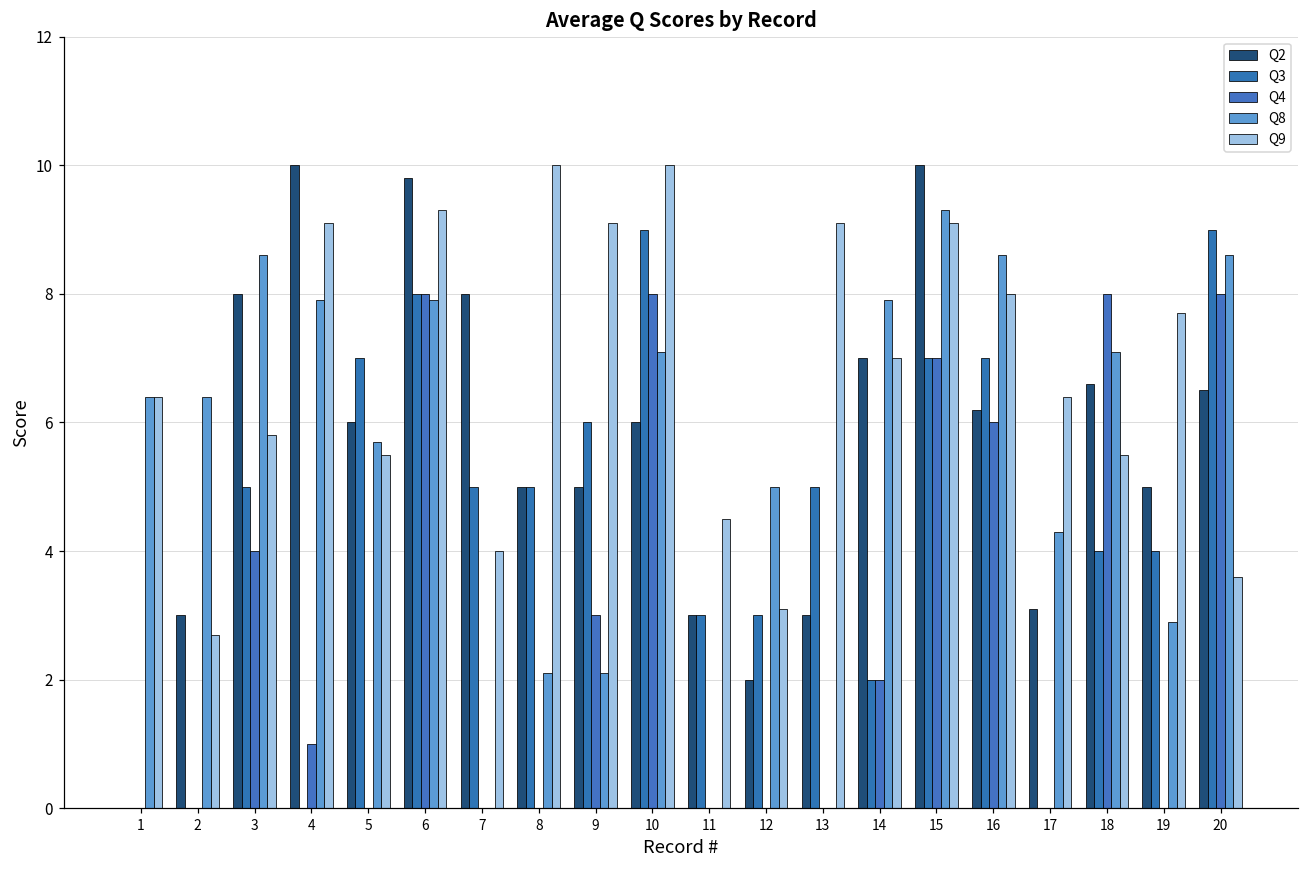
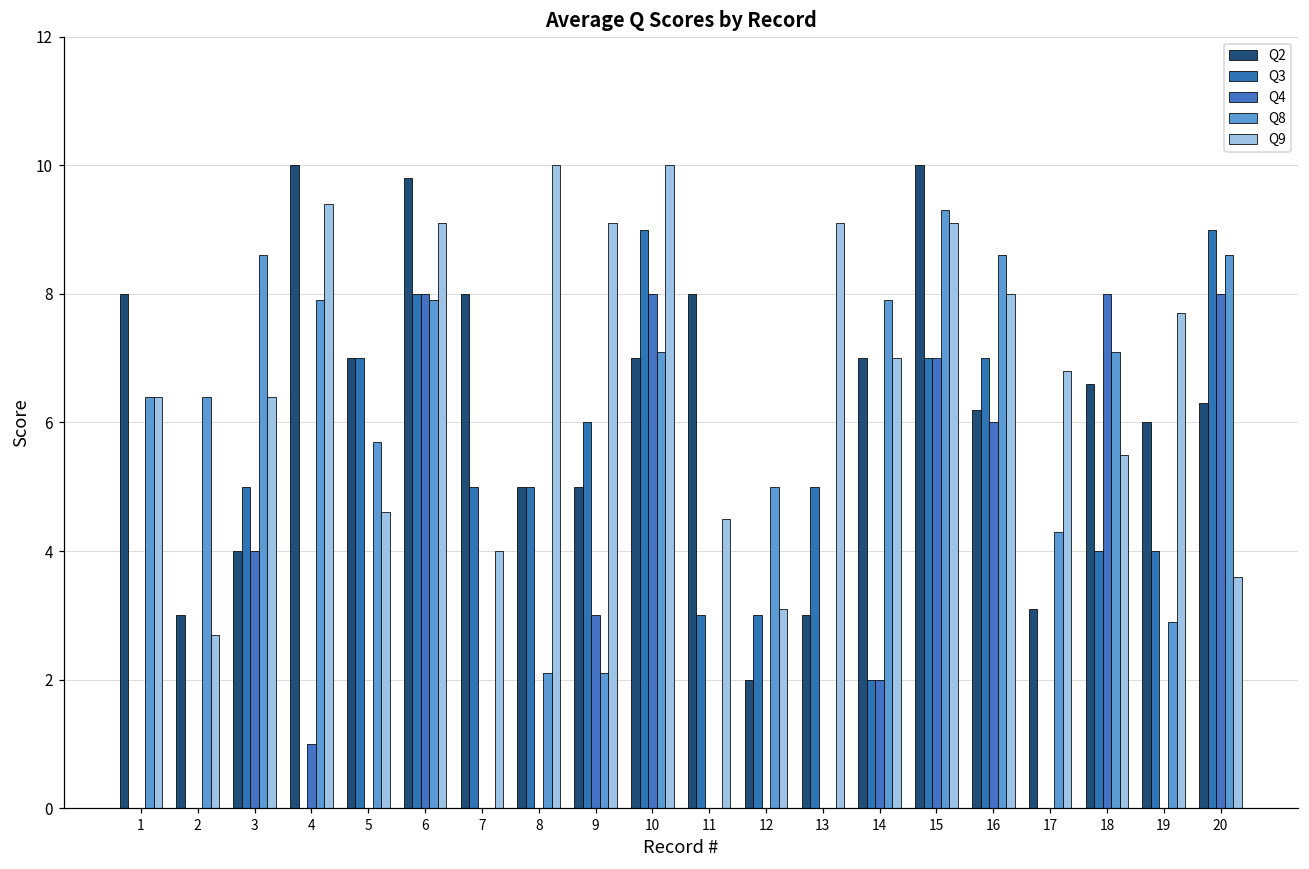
Q2, 1: 0 -> 8
Q2, 3: 8 -> 4
Q9, 3: 5.8 -> 6.4
Q9, 4: 9.1 -> 9.4
Q2, 5: 6 -> 7
Q9, 5: 5.5 -> 4.6
Q9, 6: 9.3 -> 9.1
Q2, 10: 6 -> 7
Q2, 11: 3 -> 8
Q9, 17: 6.4 -> 6.8
Q2, 19: 5 -> 6
Q2, 20: 6.5 -> 6.3
